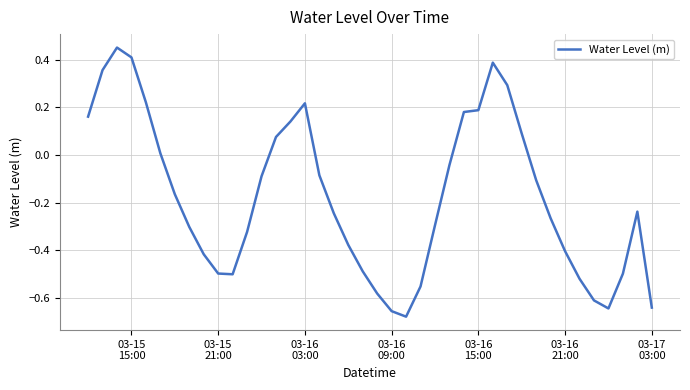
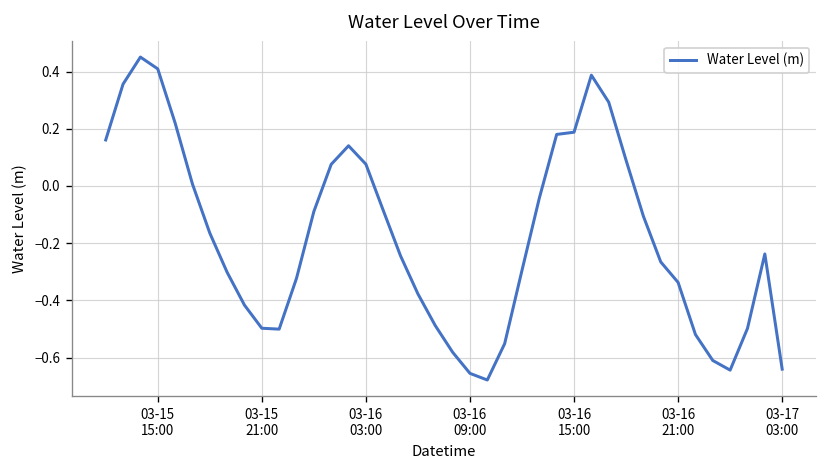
03-16 03:00: 0.22 -> 0.08
03-16 21:00: -0.40 -> -0.34
